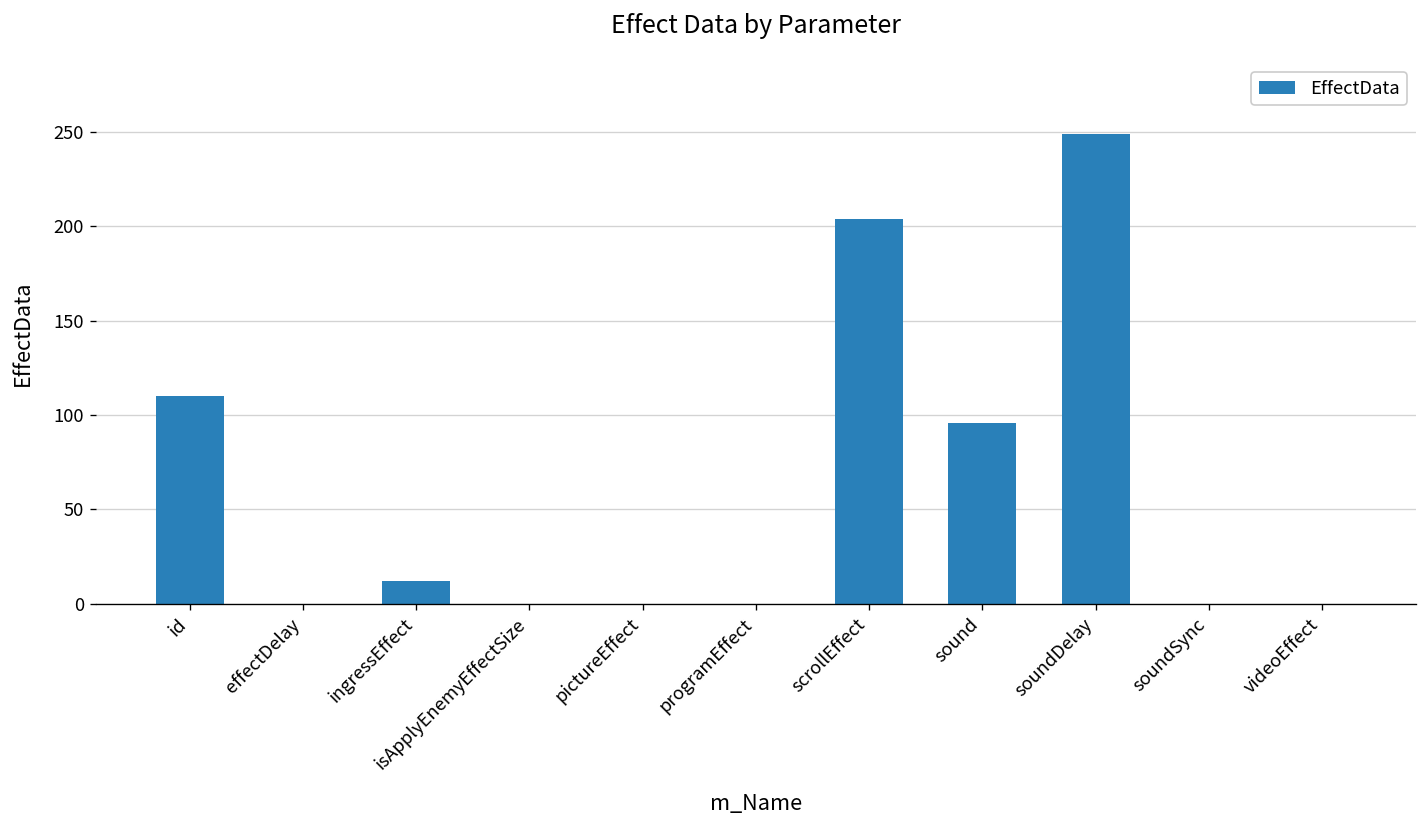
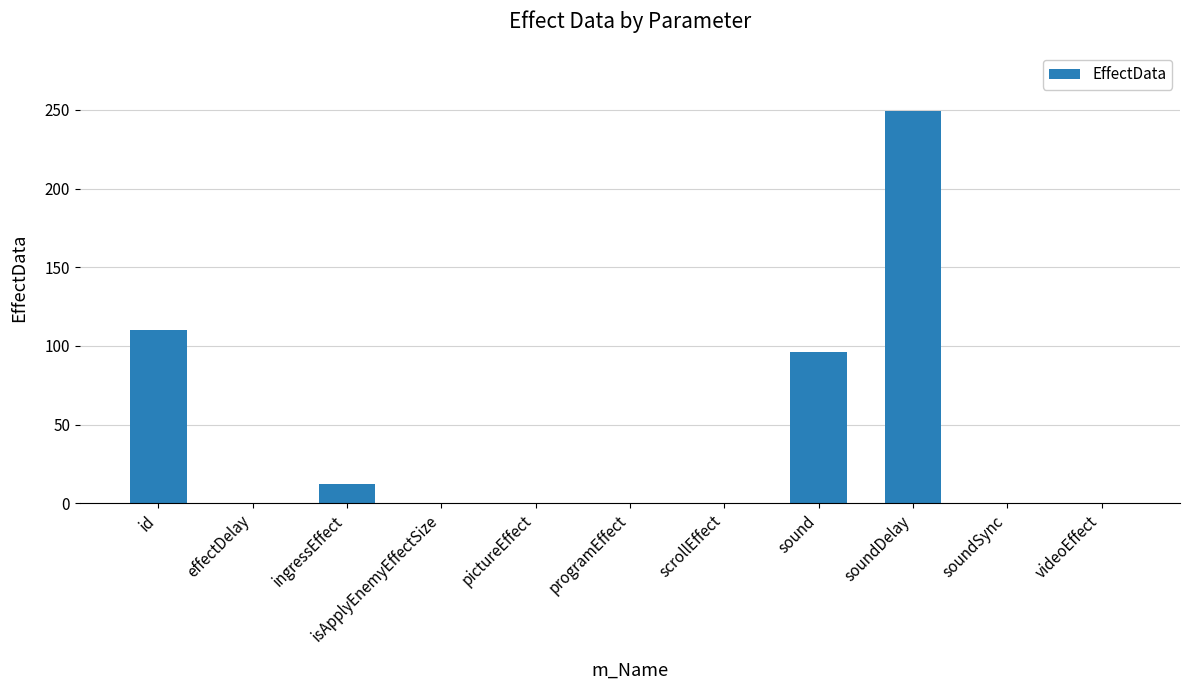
scrollEffect: 204 -> 0
